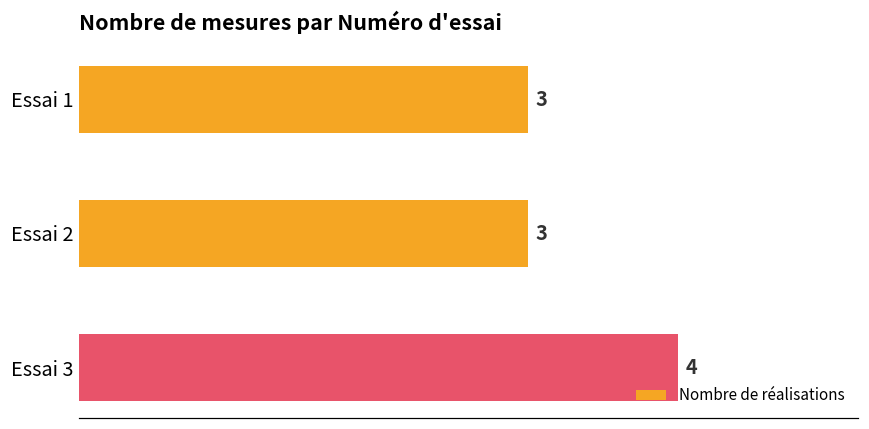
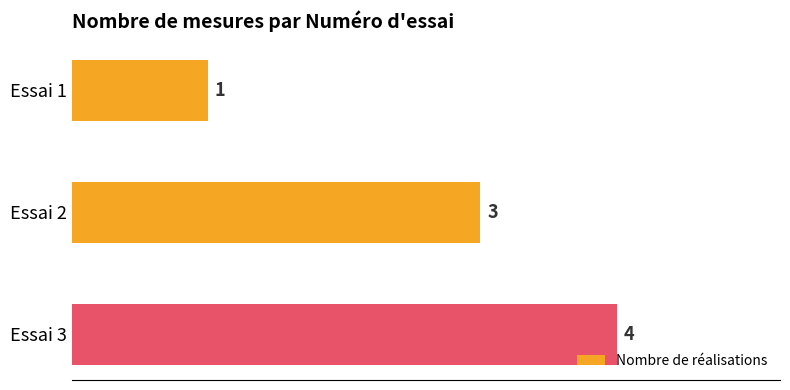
Essai 1: 3 -> 1
